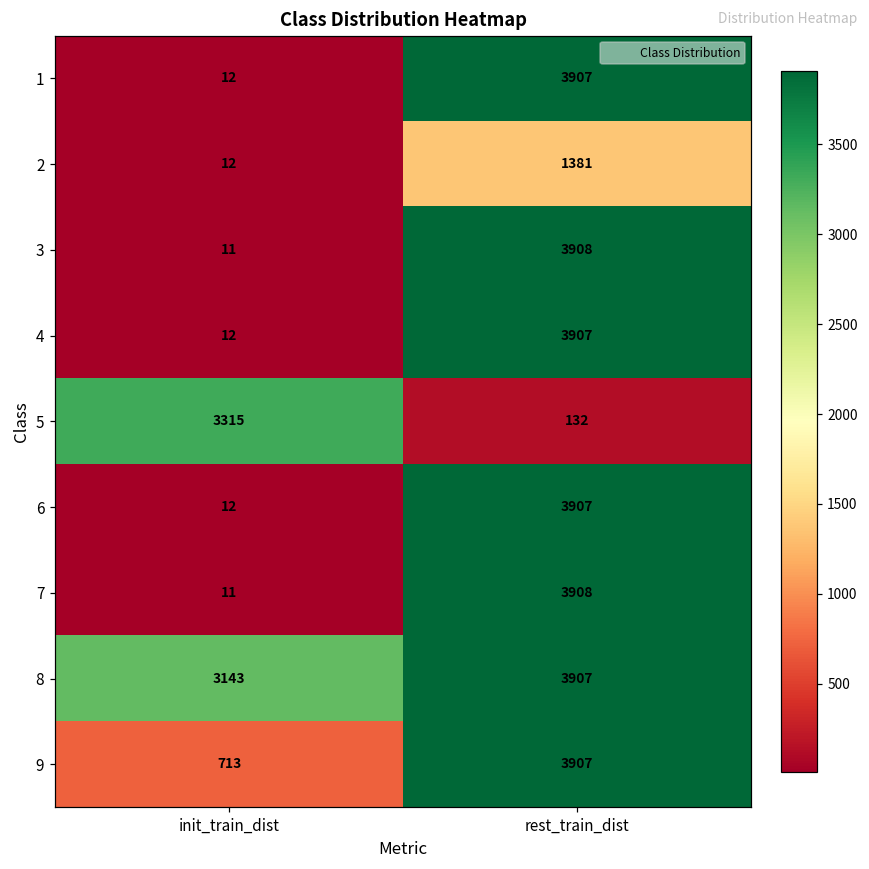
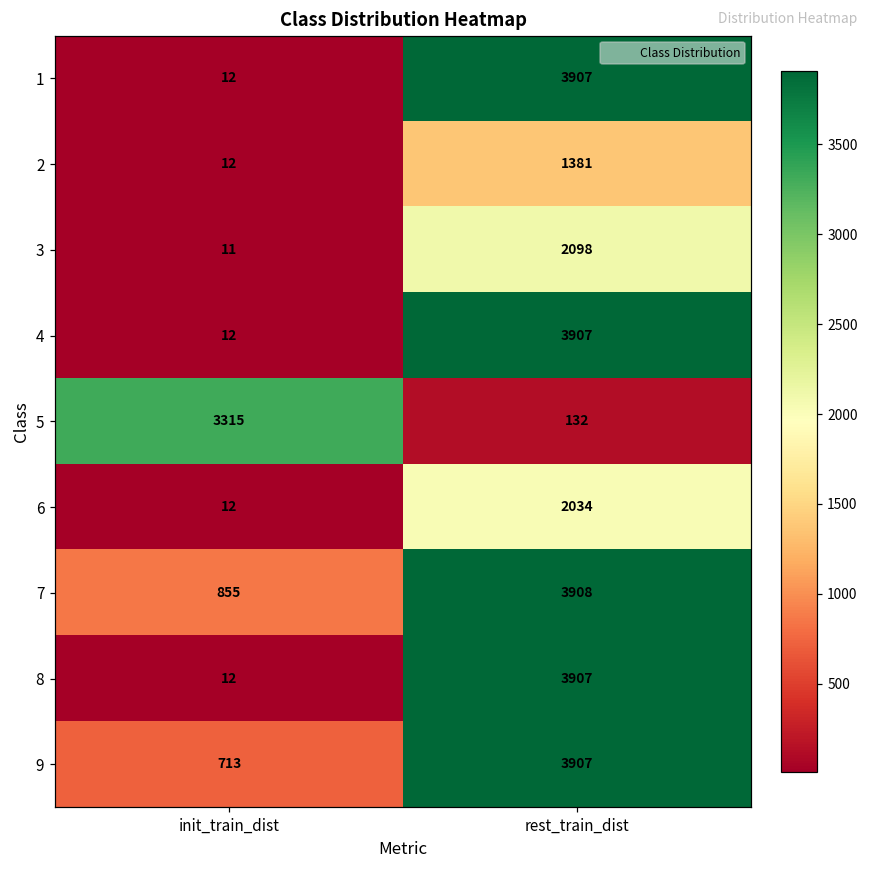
3, rest_train_dist: 3908 -> 2098
6, rest_train_dist: 3907 -> 2034
7, init_train_dist: 11 -> 855
8, init_train_dist: 3143 -> 12
